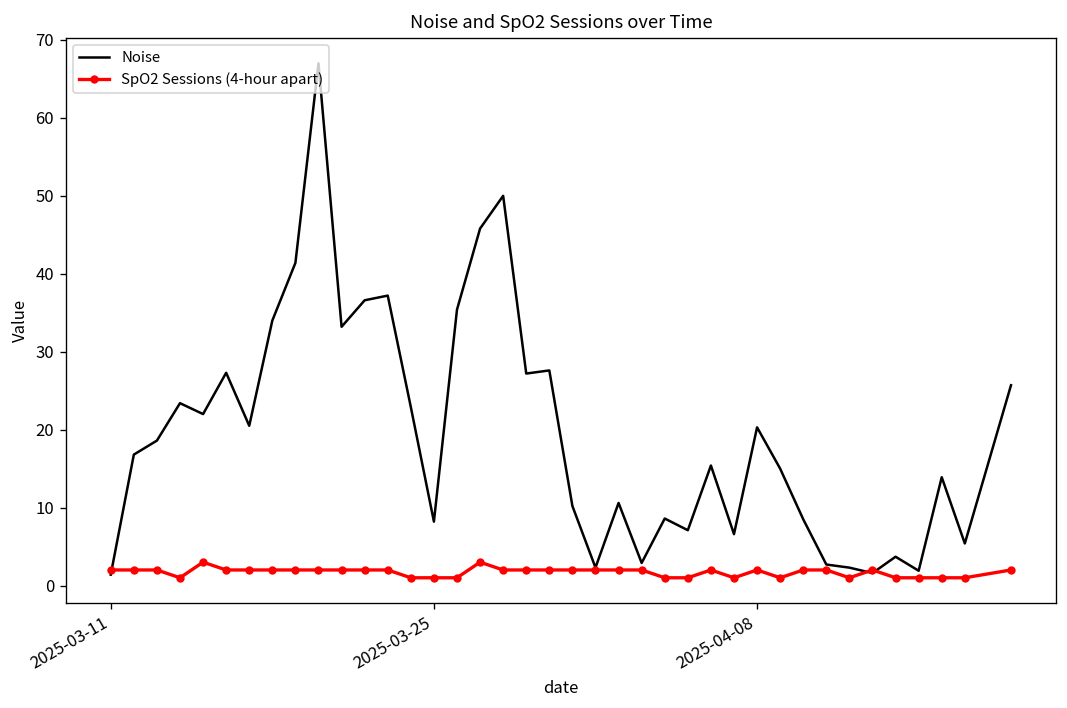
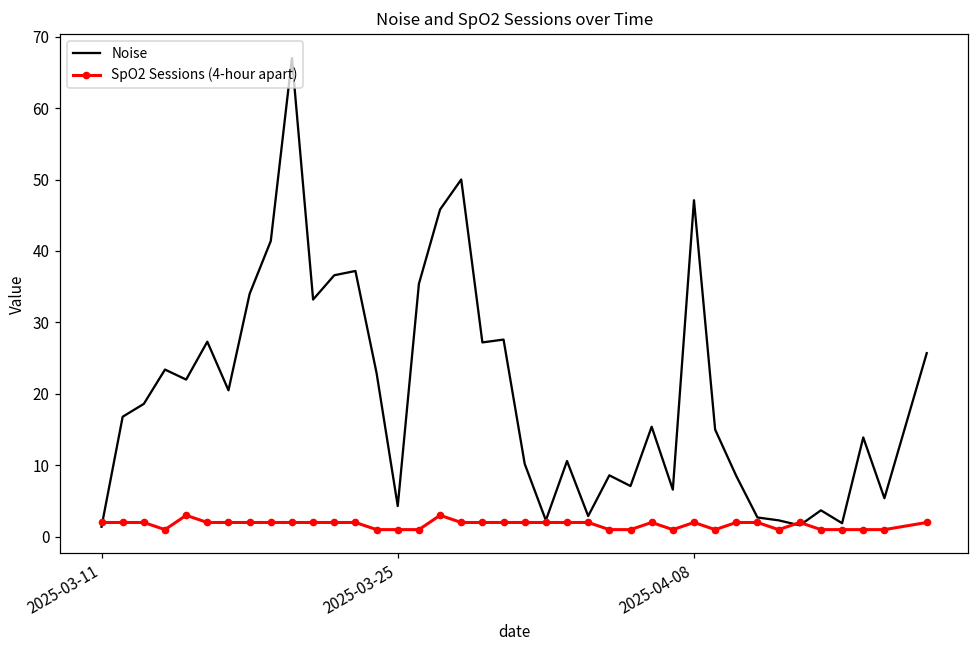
Noise, 2025-03-25: 8 -> 4
Noise, 2025-04-08: 20 -> 47
